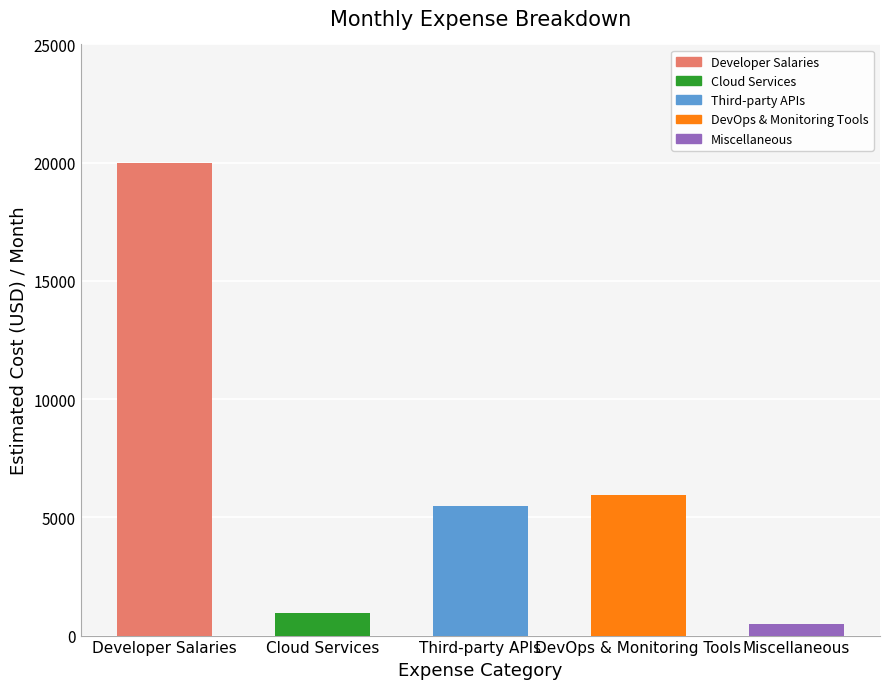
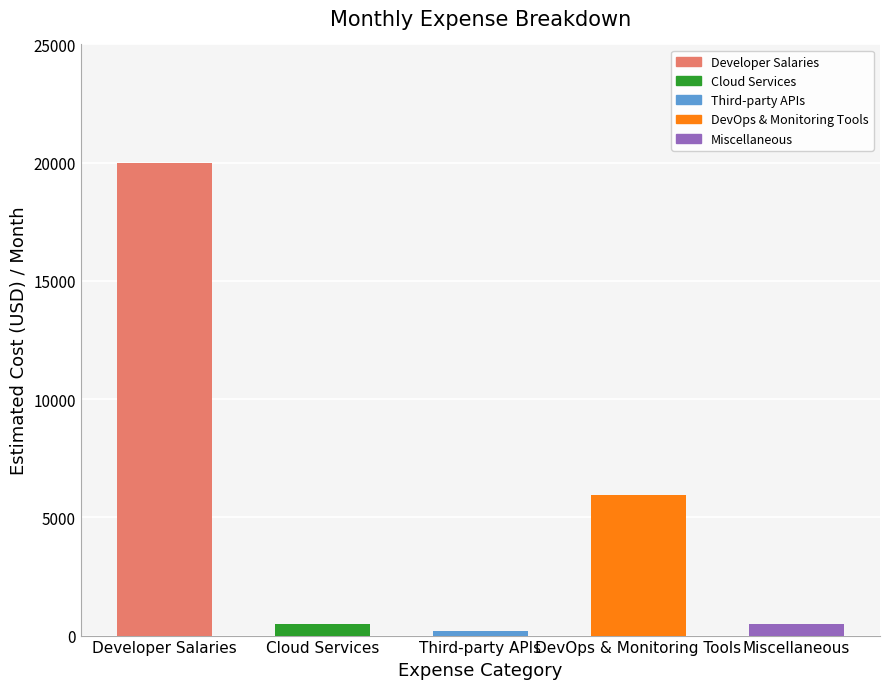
Cloud Services: 900 -> 500
Third-party APIs: 5500 -> 200
